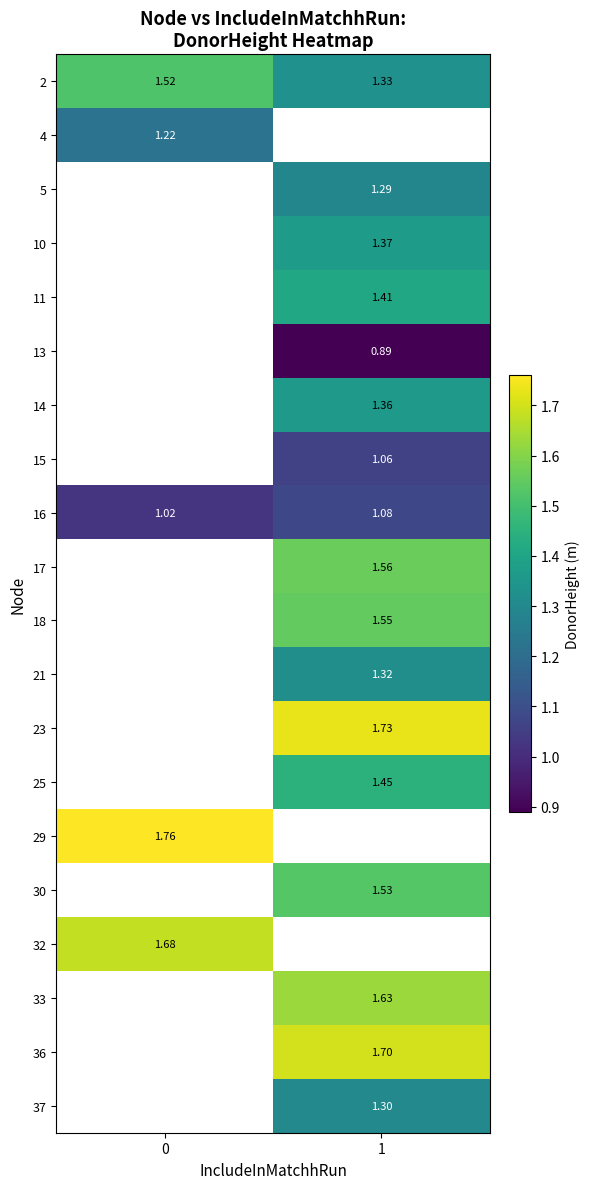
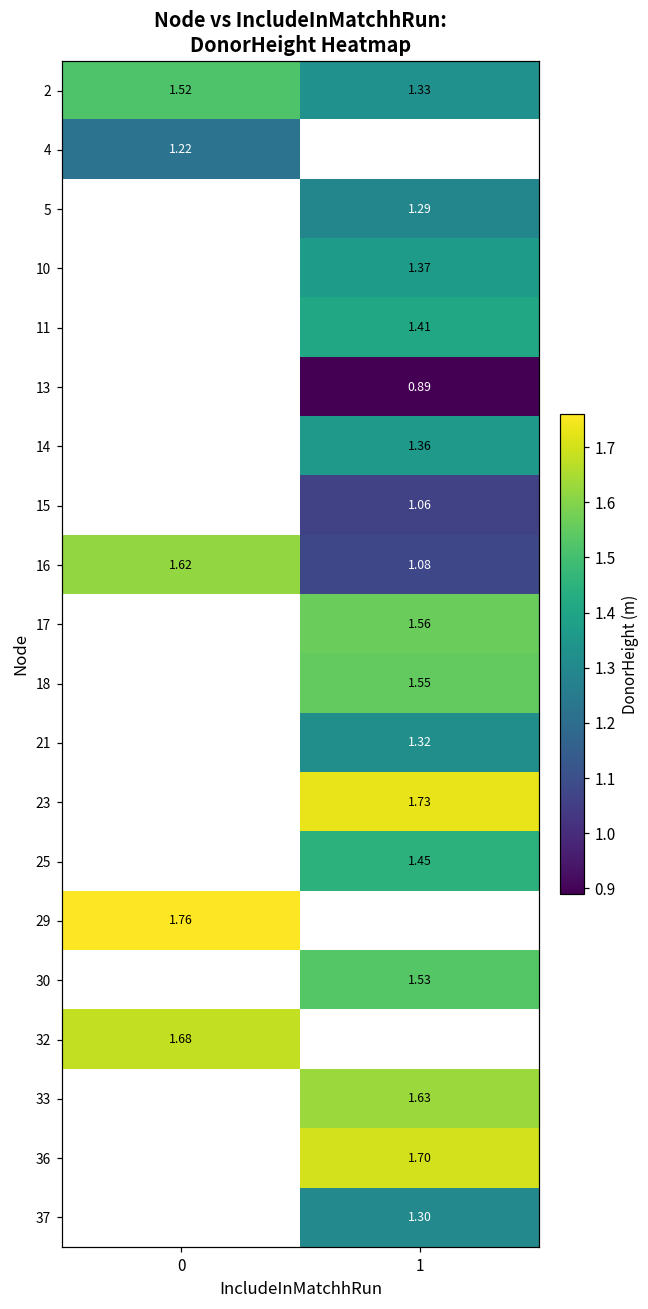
16, 0: 1.02 -> 1.62
